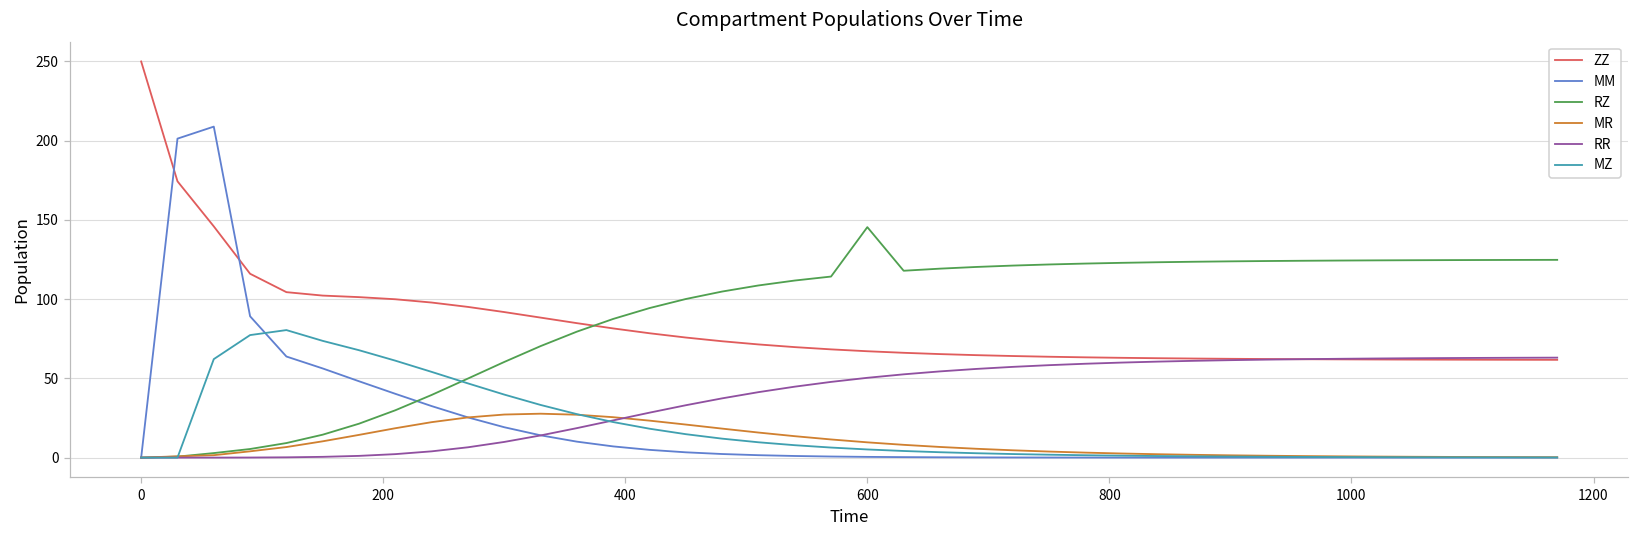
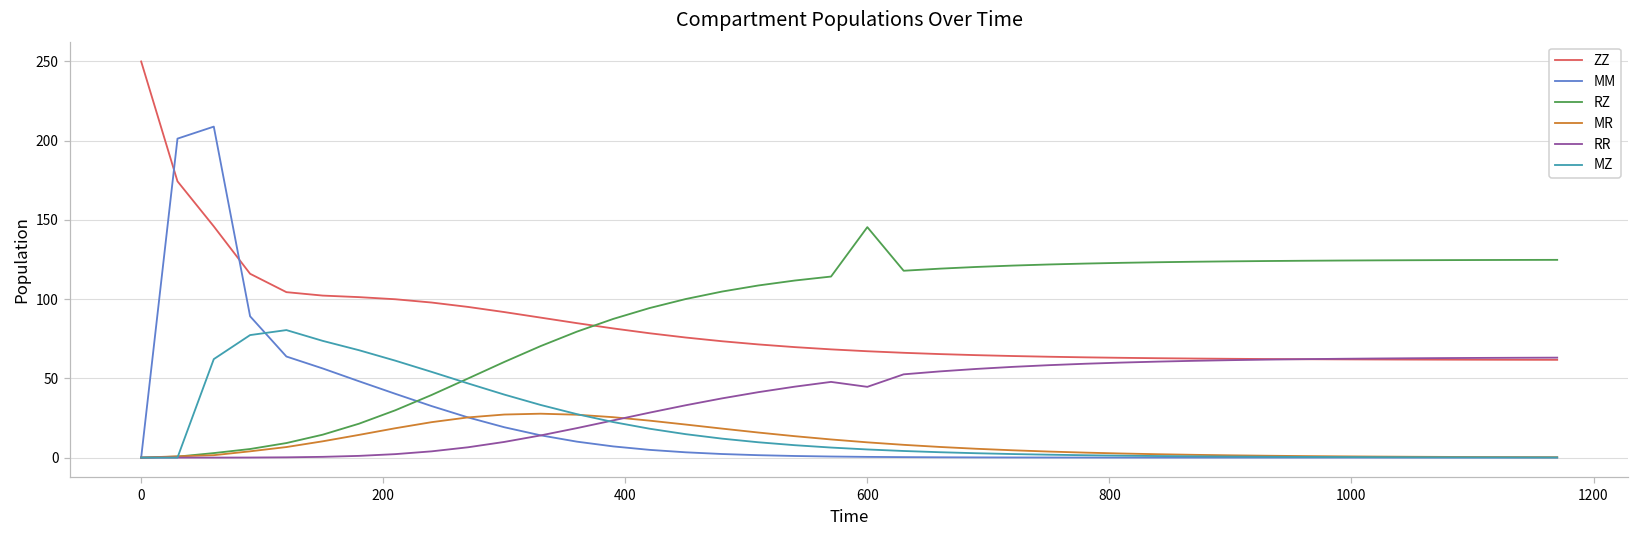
RR, 600: 50 -> 45
